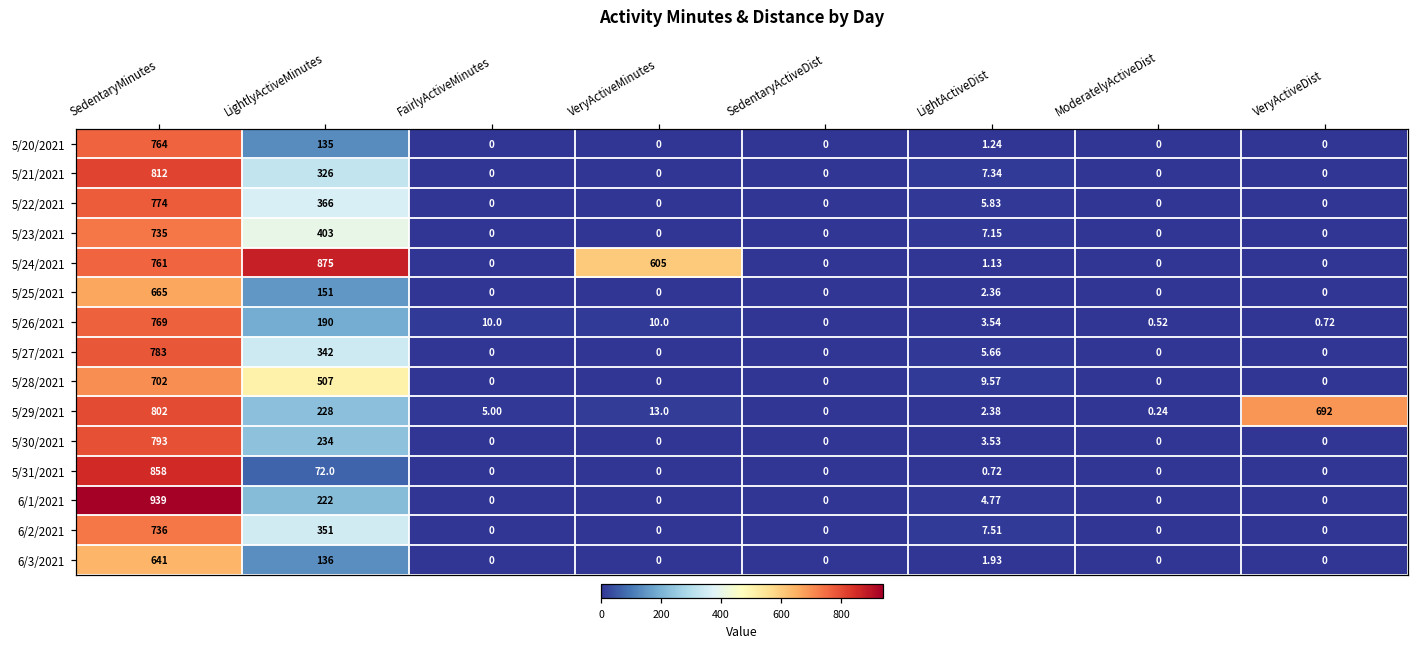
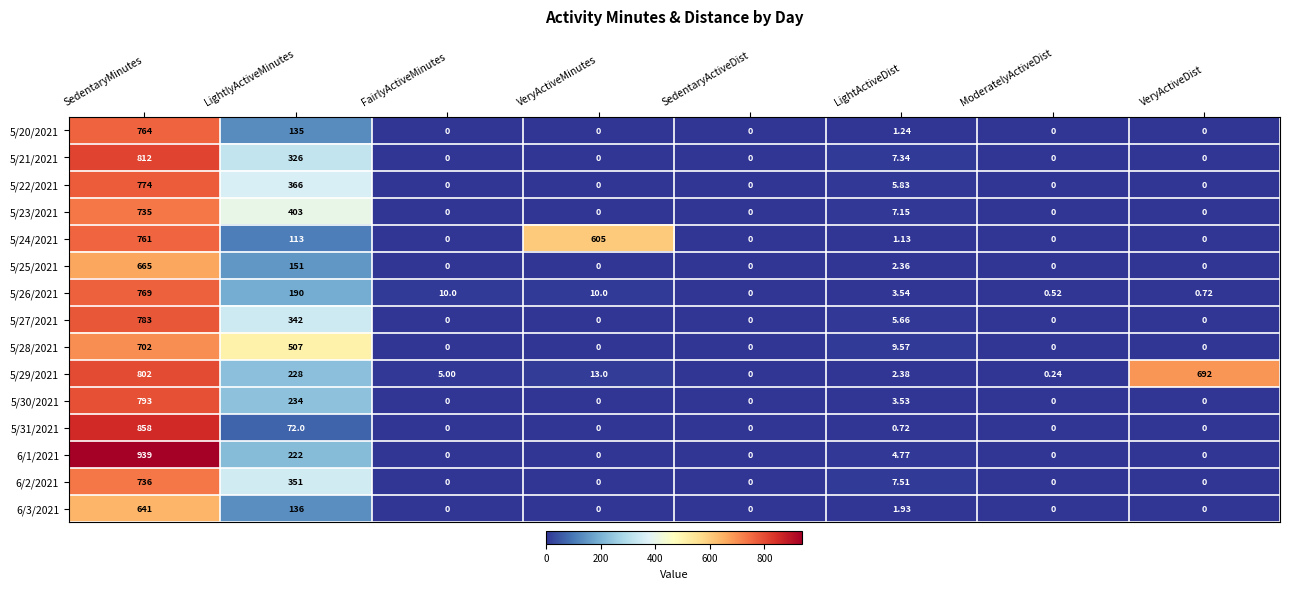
5/24/2021, LightlyActiveMinutes: 875 -> 113
